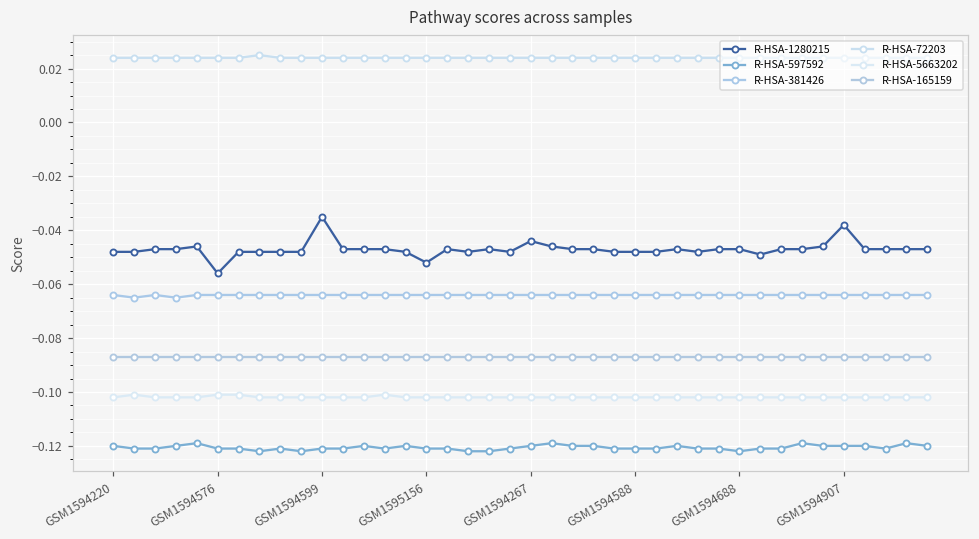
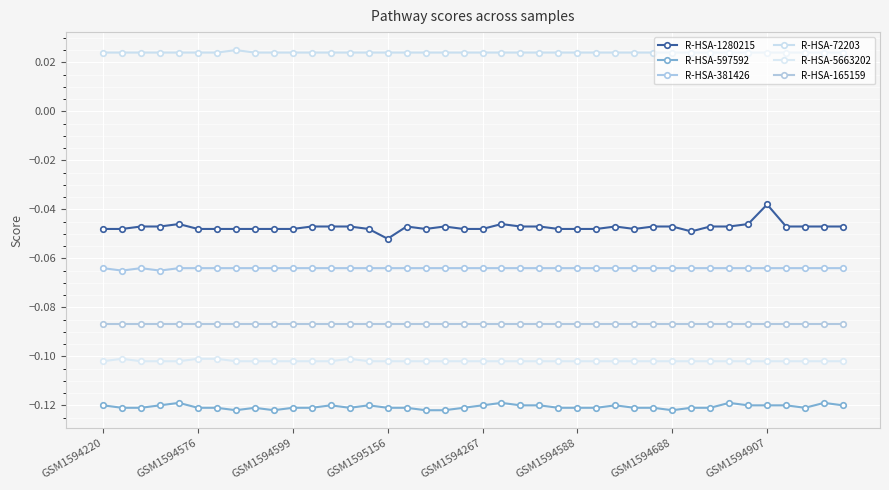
R-HSA-1280215, GSM1594576: -0.056 -> -0.048
R-HSA-1280215, GSM1594599: -0.035 -> -0.048
R-HSA-1280215, GSM1594267: -0.044 -> -0.048
